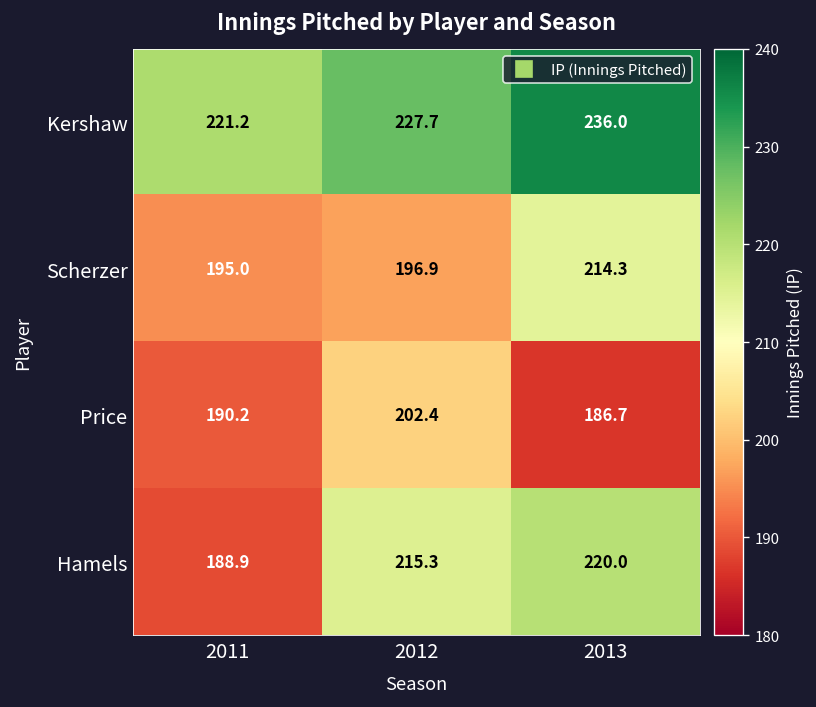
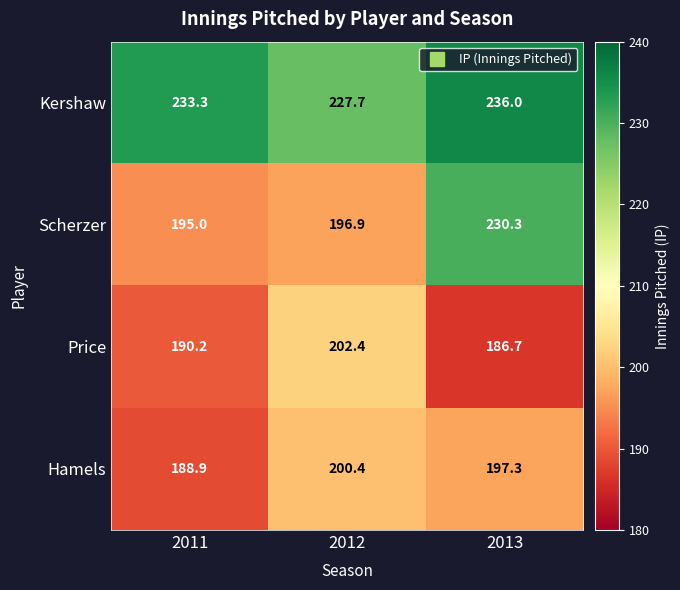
Kershaw, 2011: 221.2 -> 233.3
Scherzer, 2013: 214.3 -> 230.3
Hamels, 2012: 215.3 -> 200.4
Hamels, 2013: 220.0 -> 197.3
